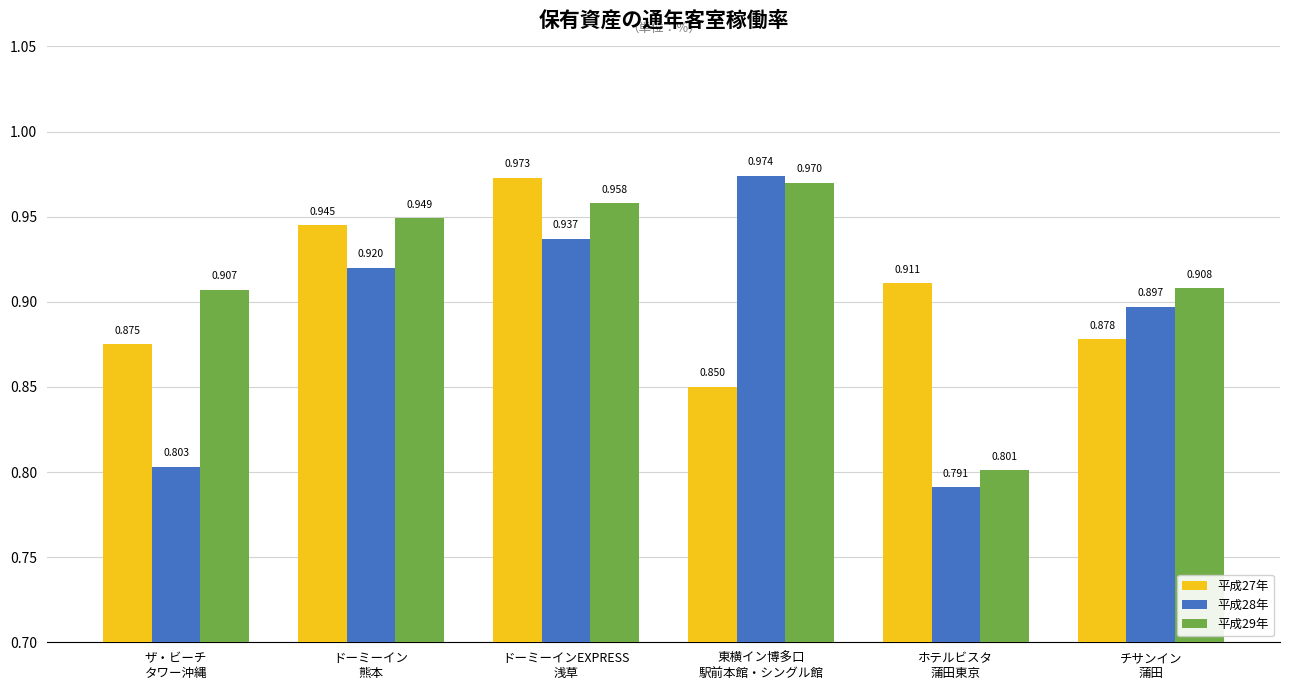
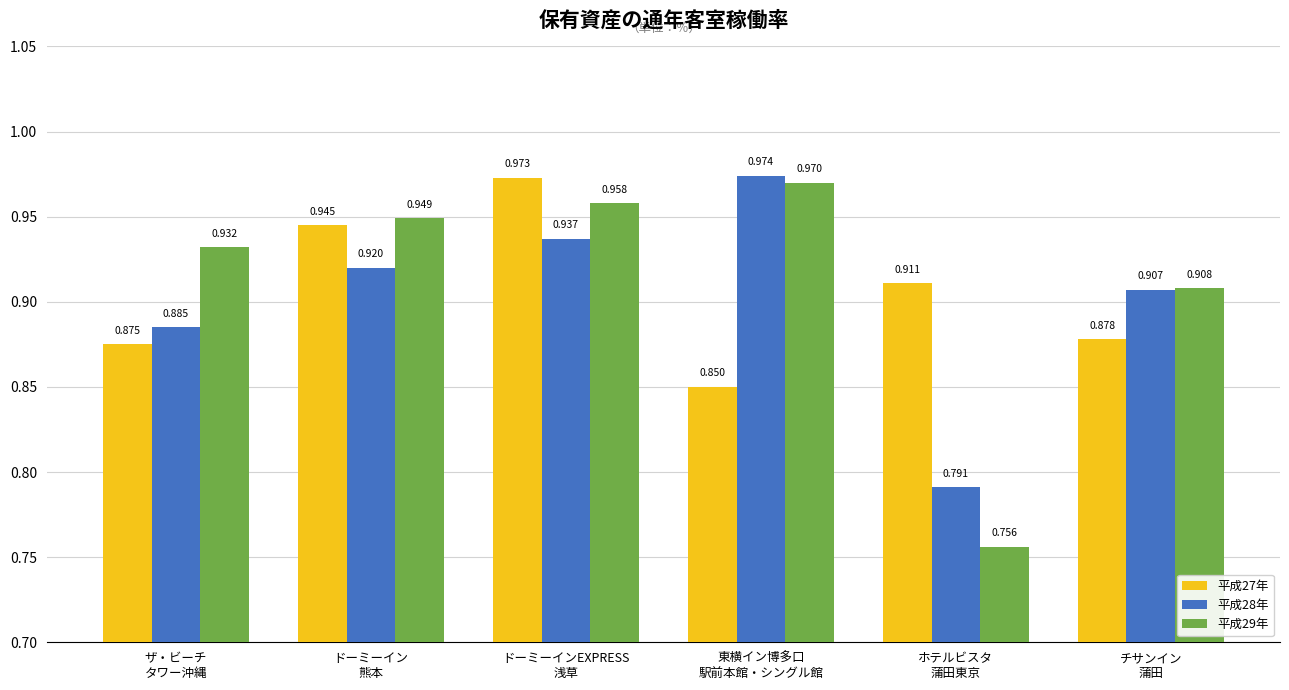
平成28年, ザ・ビーチ タワー沖縄: 0.803 -> 0.885
平成29年, ザ・ビーチ タワー沖縄: 0.907 -> 0.932
平成29年, ホテルビスタ 蒲田東京: 0.801 -> 0.756
平成28年, チサンイン 蒲田: 0.897 -> 0.907
